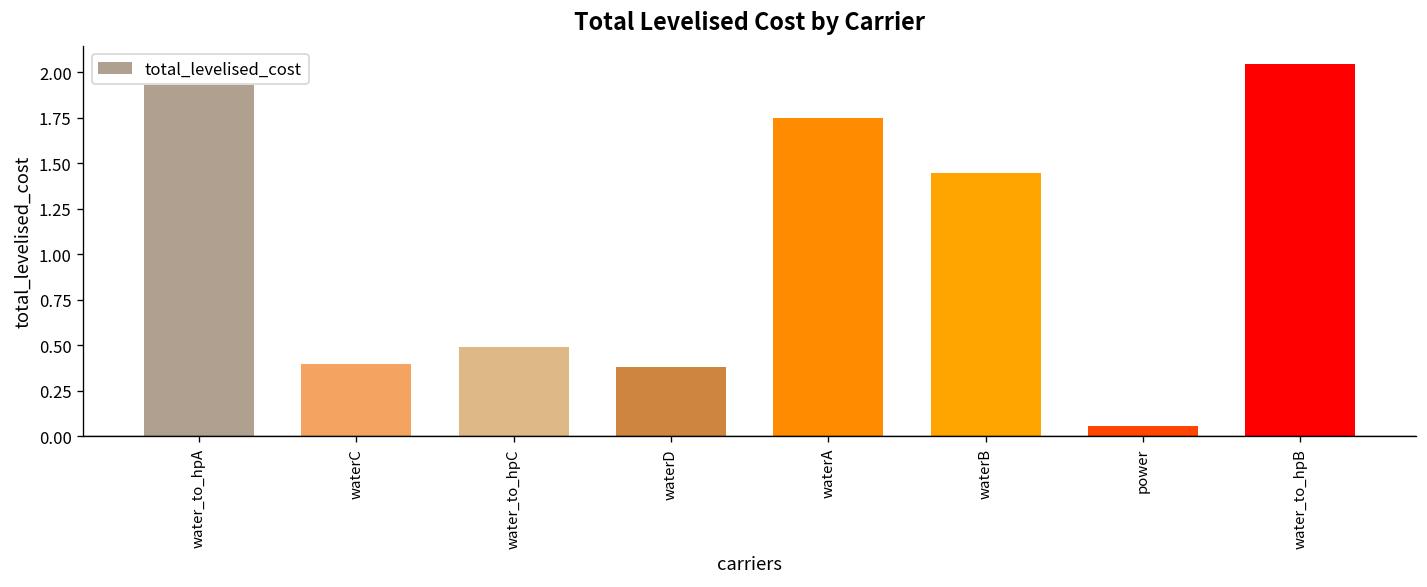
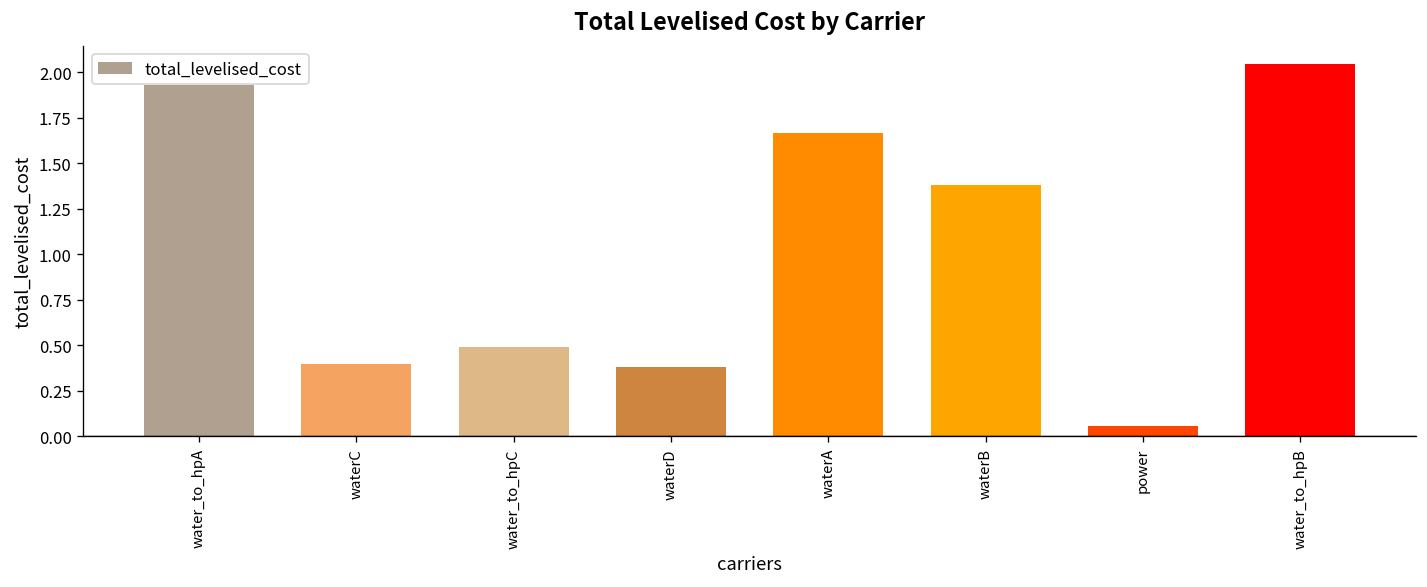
waterA: 1.75 -> 1.67
waterB: 1.45 -> 1.38
